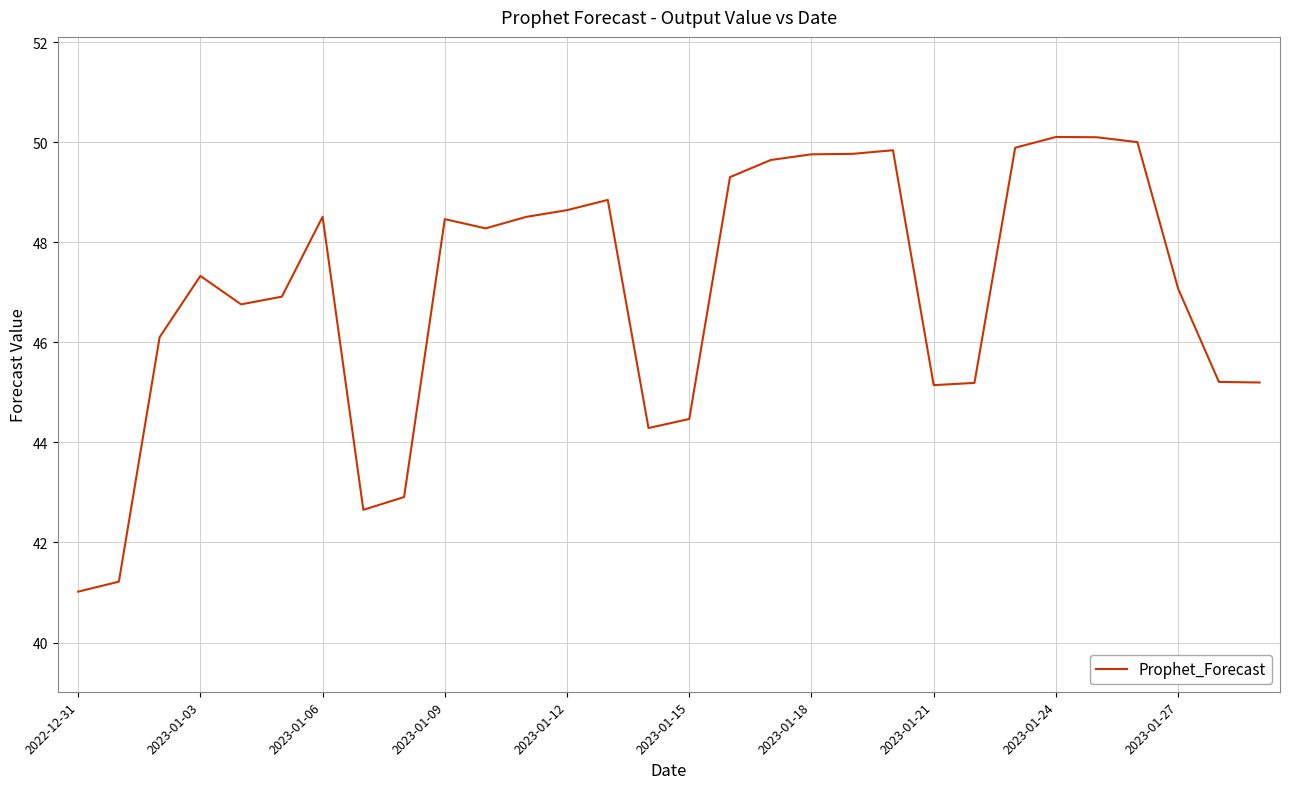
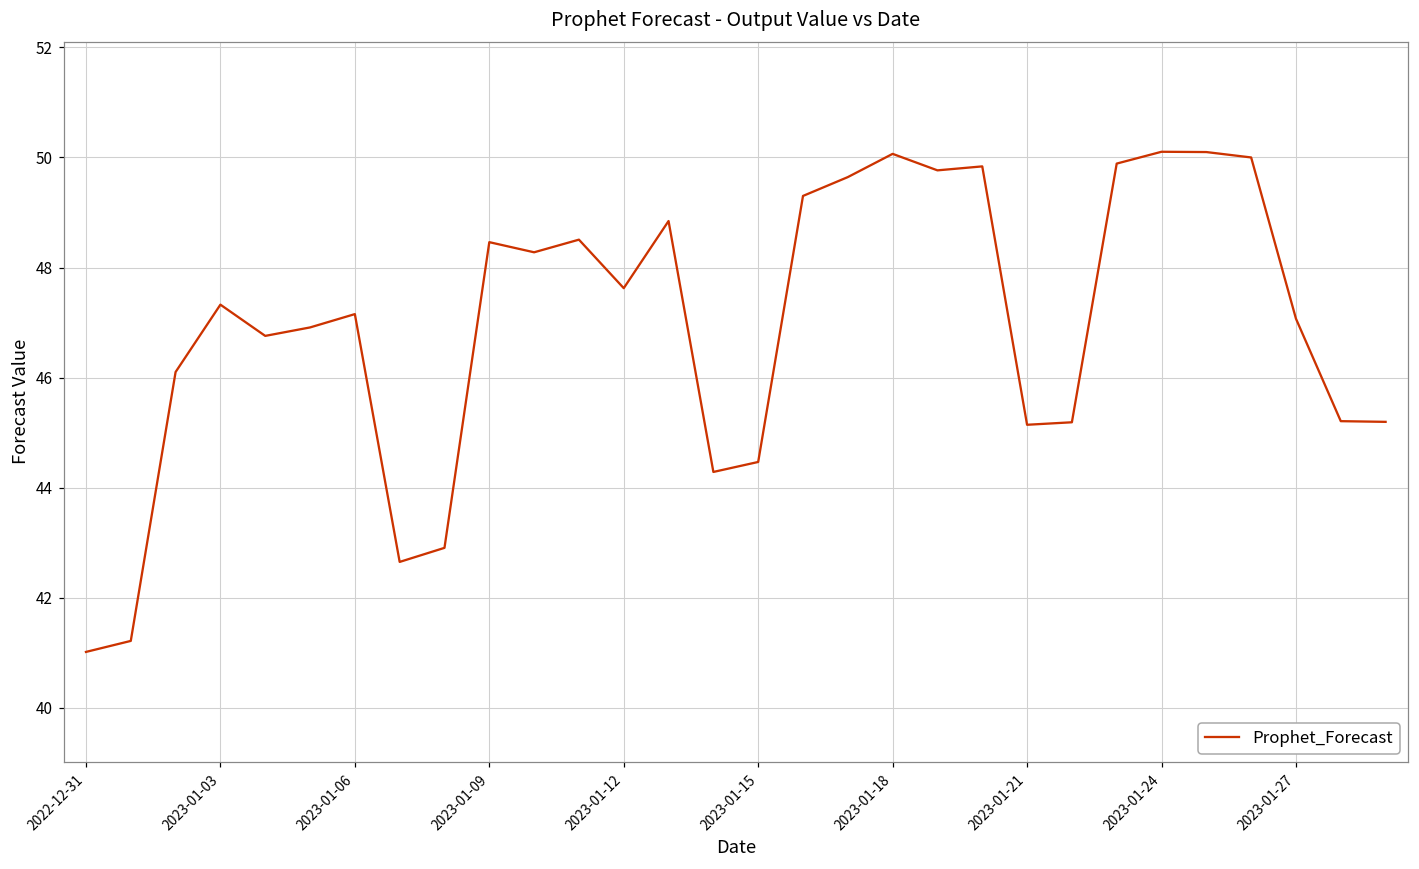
2023-01-06: 48.5 -> 47.2
2023-01-12: 48.6 -> 47.6
2023-01-18: 49.8 -> 50.1
